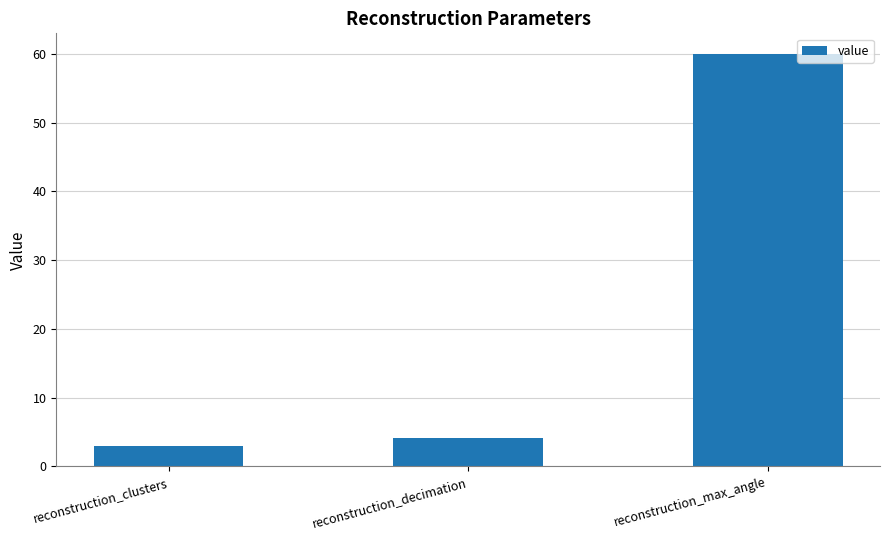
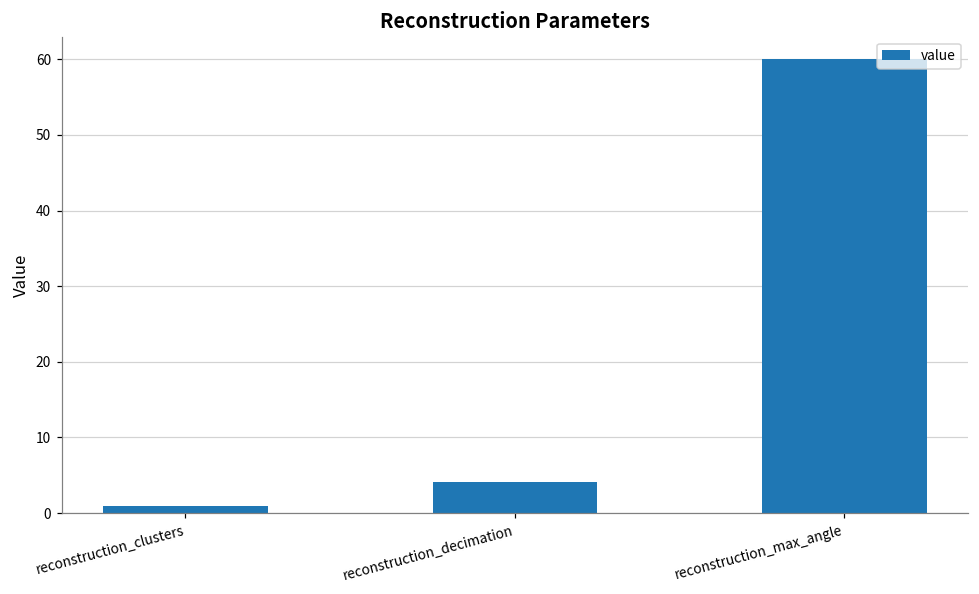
reconstruction_clusters: 3 -> 1
